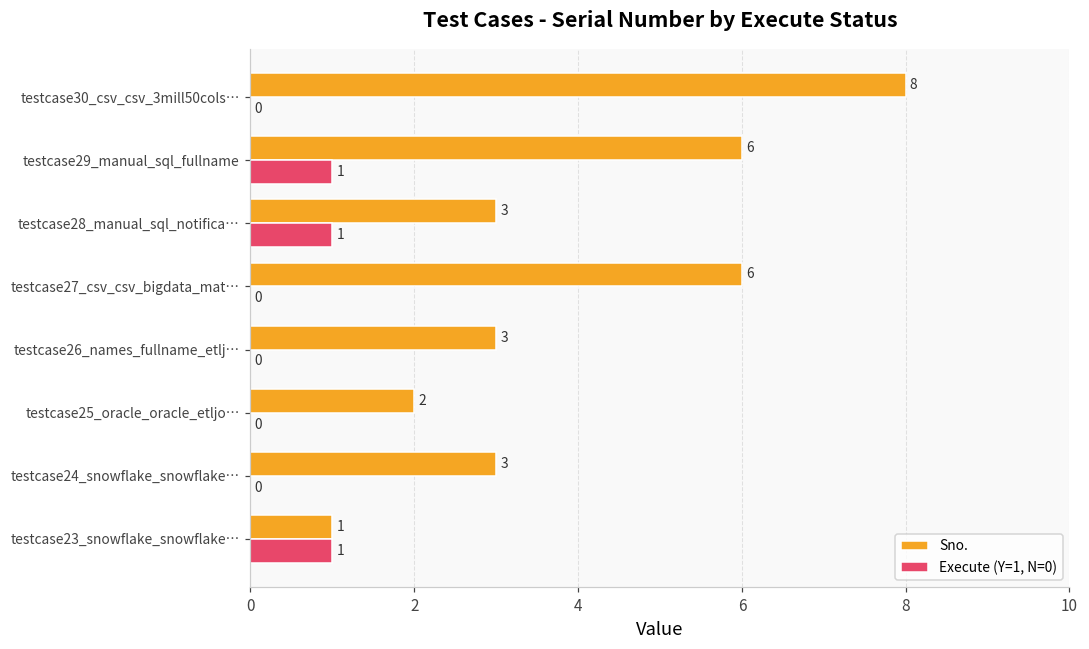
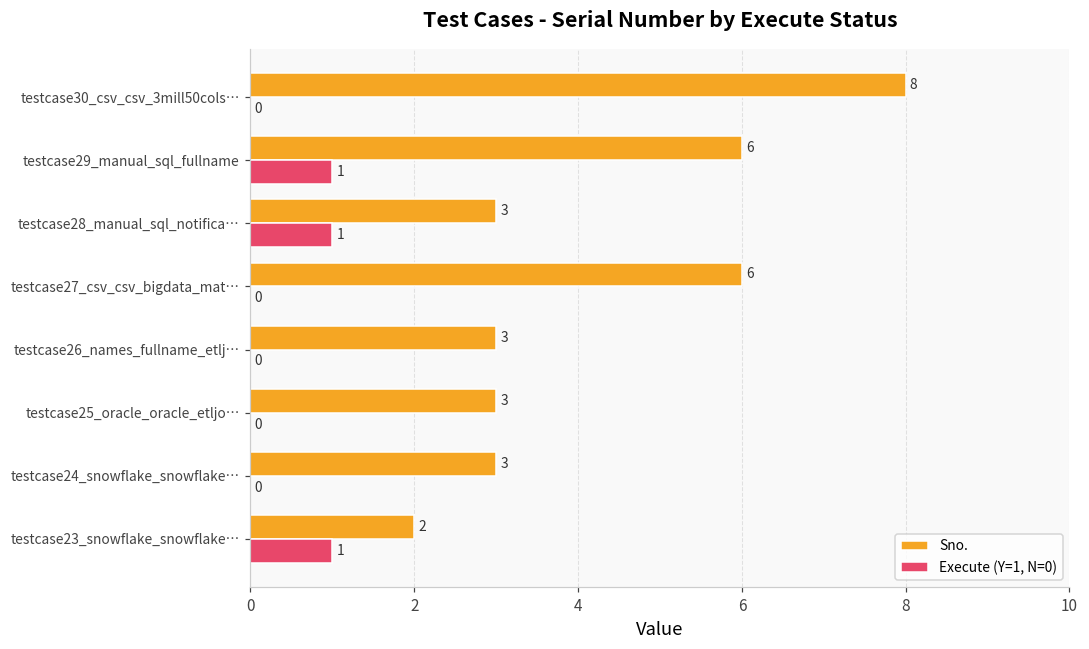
Sno., testcase25_oracle_oracle_etljo…: 2 -> 3
Sno., testcase23_snowflake_snowflake…: 1 -> 2
